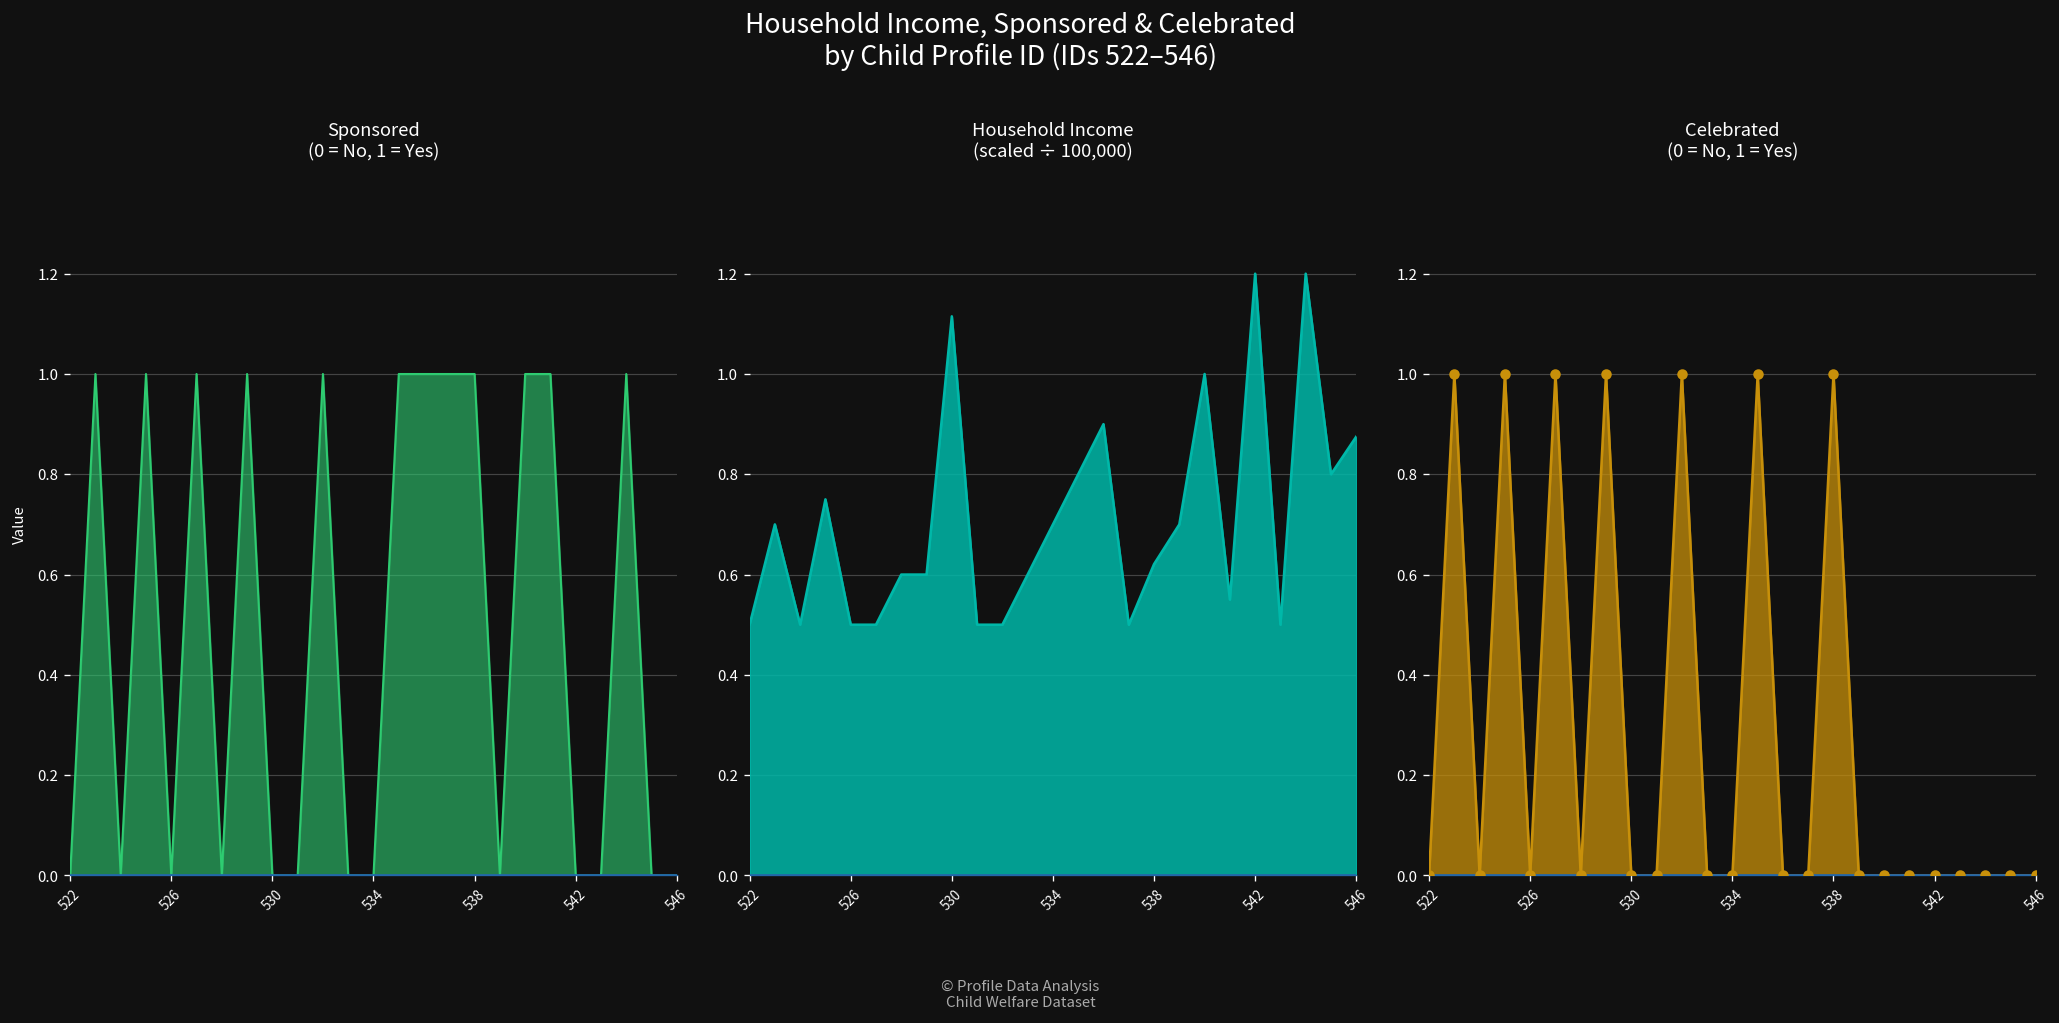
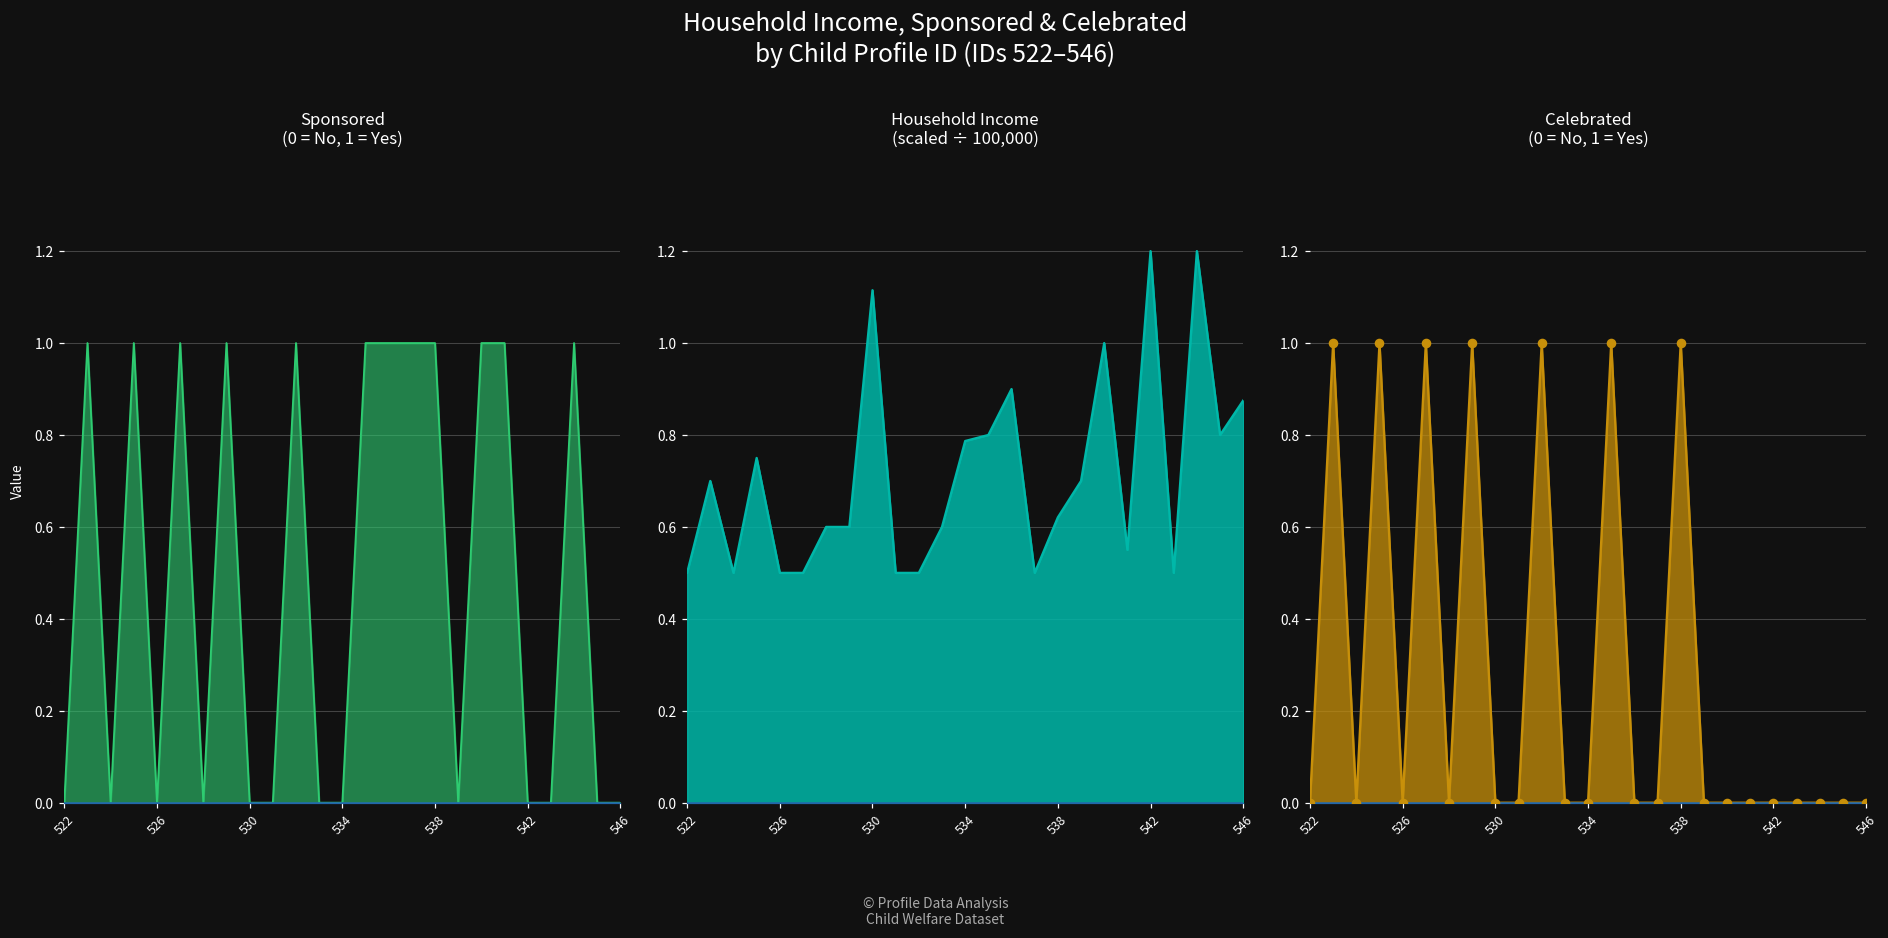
Household Income (scaled ÷ 100,000), 534: 0.70 -> 0.79
